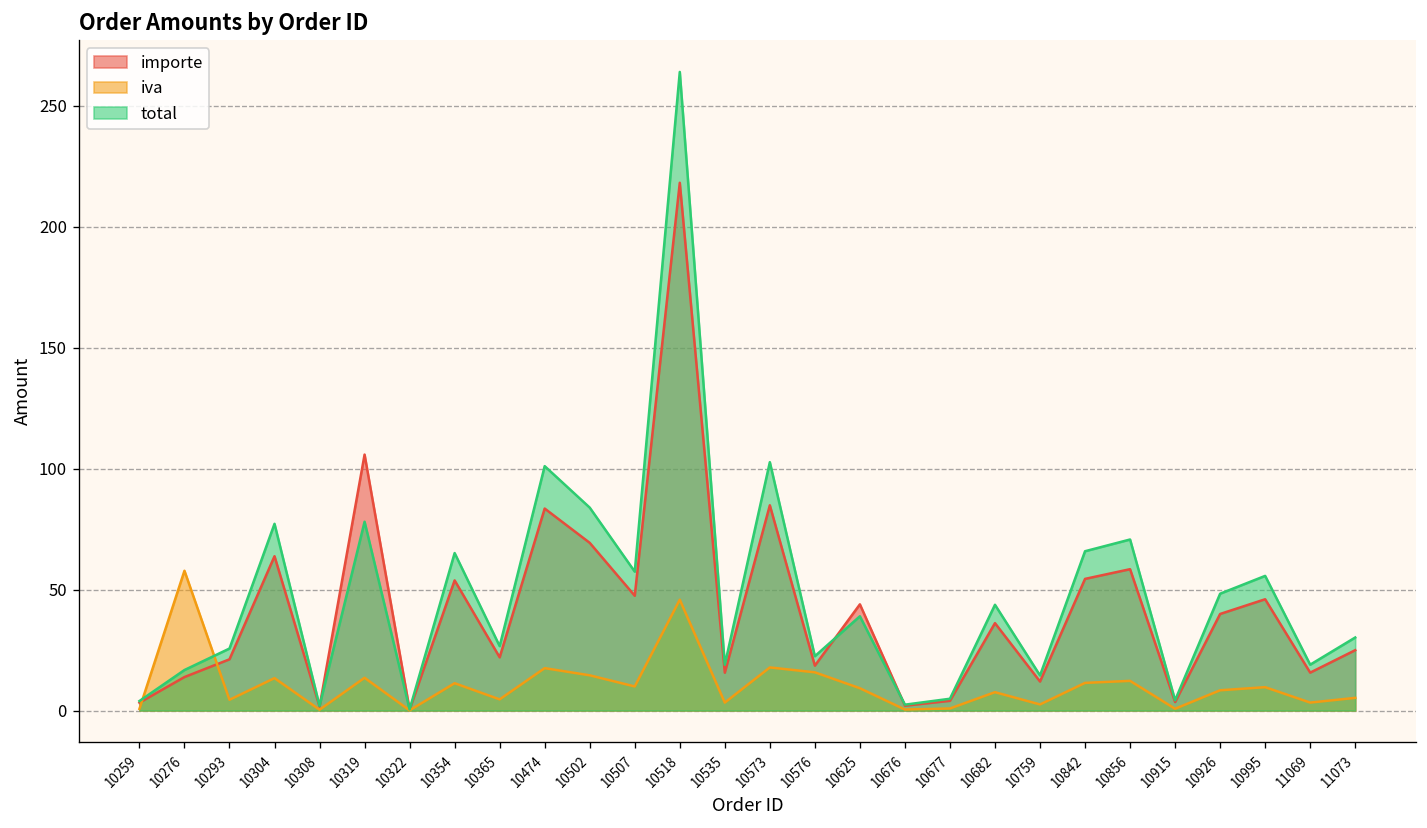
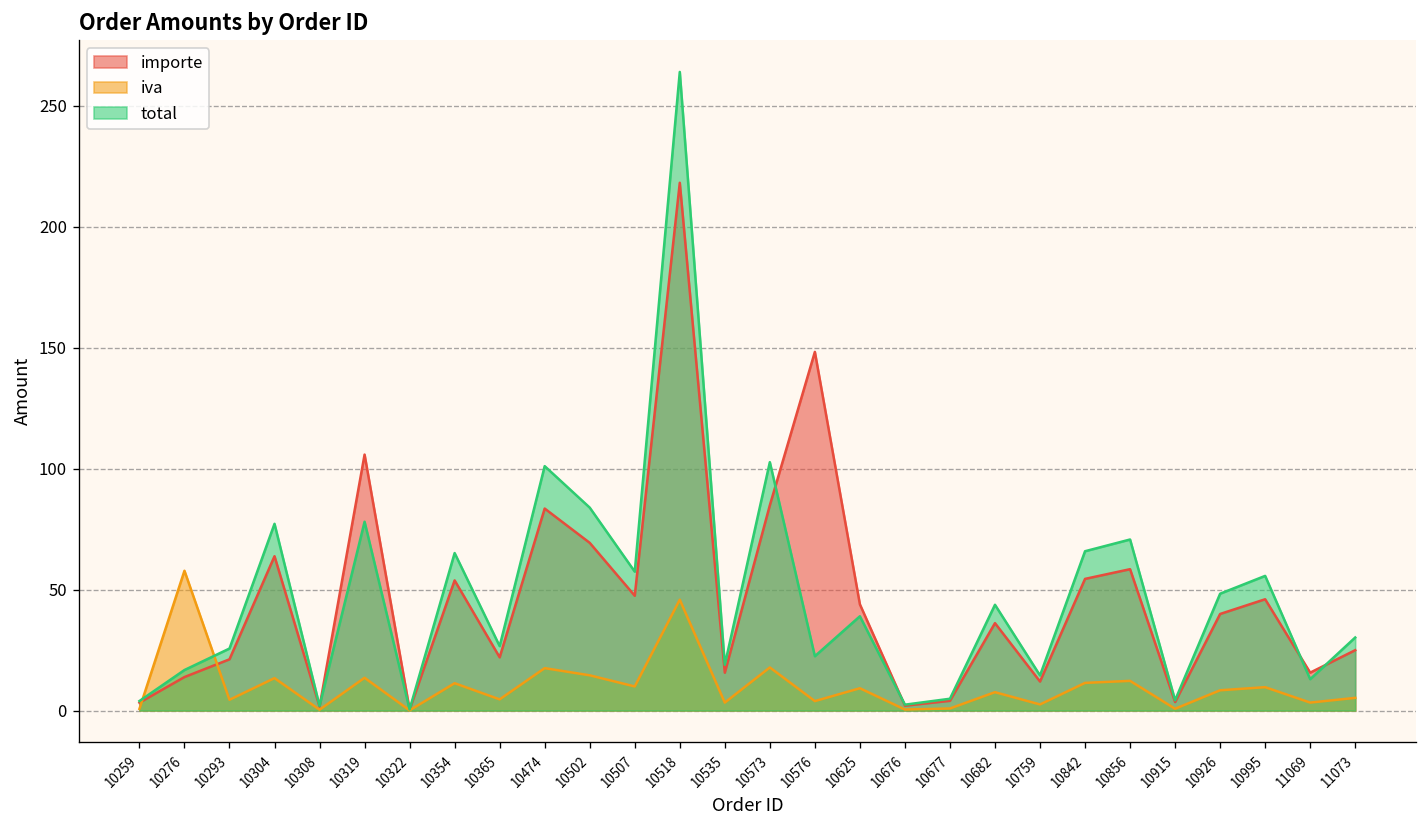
importe, 10576: 19 -> 148
iva, 10576: 16 -> 4
total, 11069: 19 -> 13
